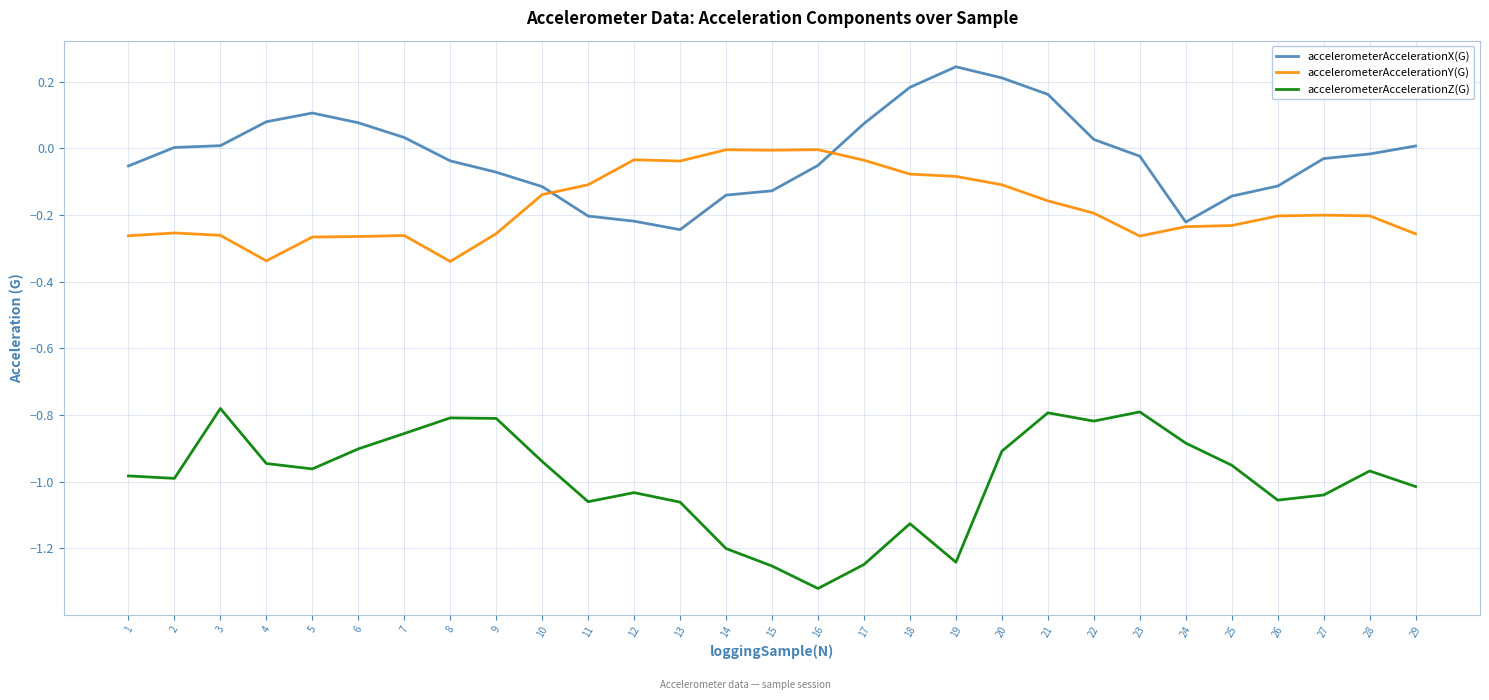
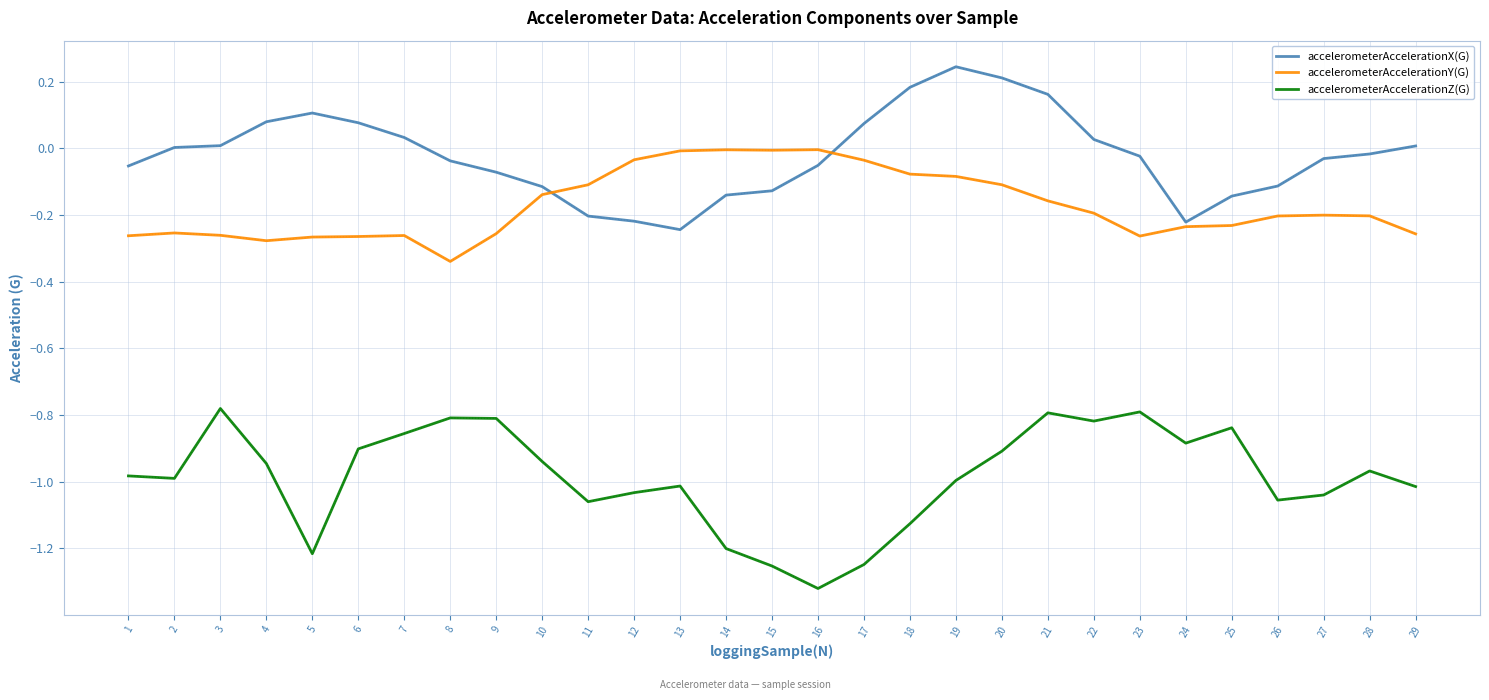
accelerometerAccelerationY(G), 4: -0.34 -> -0.28
accelerometerAccelerationZ(G), 5: -0.96 -> -1.22
accelerometerAccelerationY(G), 13: -0.04 -> -0.01
accelerometerAccelerationZ(G), 13: -1.06 -> -1.01
accelerometerAccelerationZ(G), 19: -1.24 -> -1.00
accelerometerAccelerationZ(G), 25: -0.95 -> -0.84
